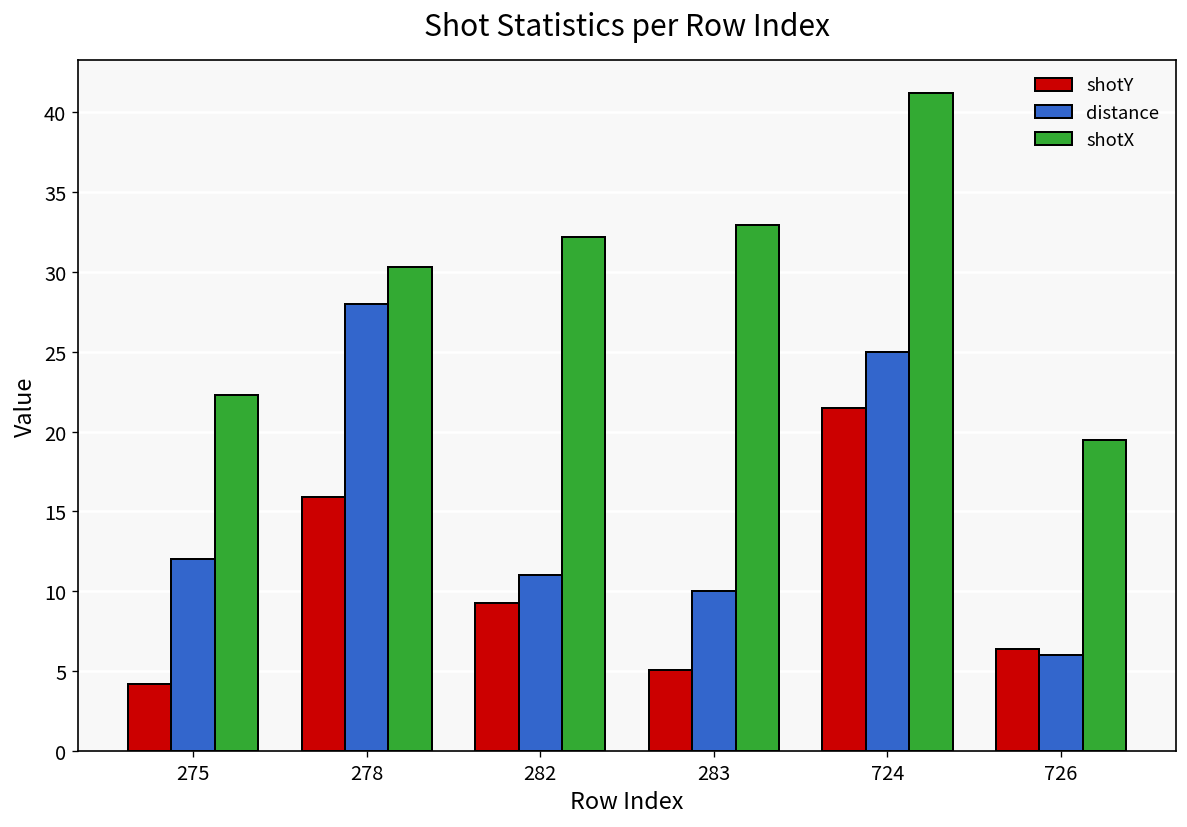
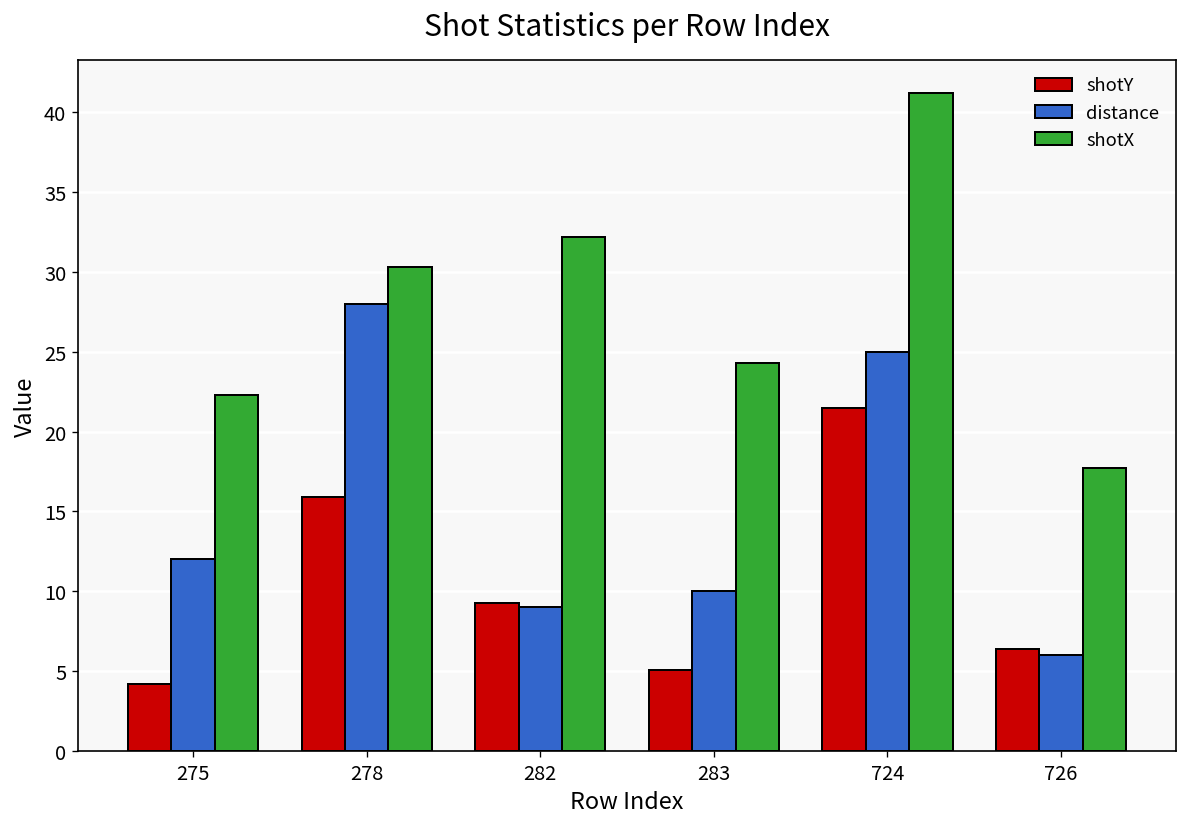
distance, 282: 11 -> 9
shotX, 283: 32.9 -> 24.3
shotX, 726: 19.5 -> 17.7
